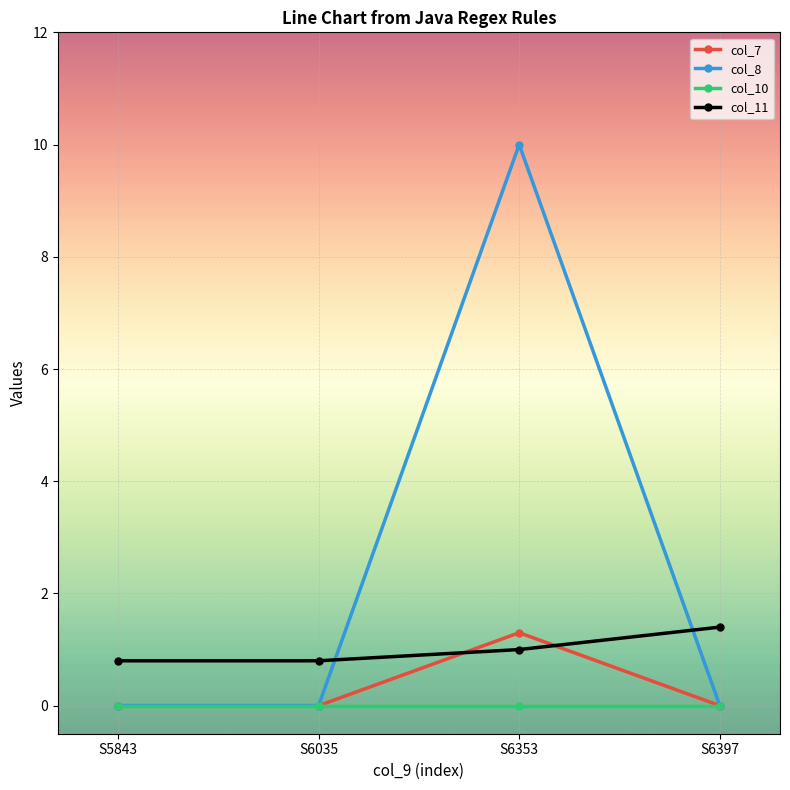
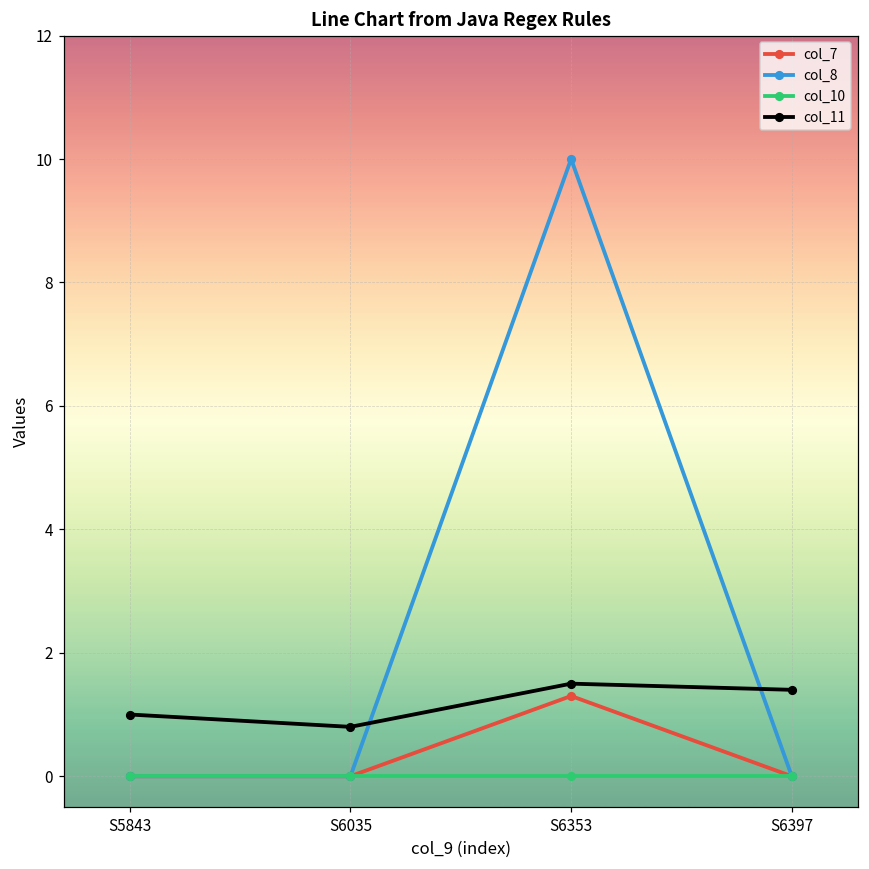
col_11, S5843: 0.8 -> 1.0
col_11, S6353: 1.0 -> 1.5
